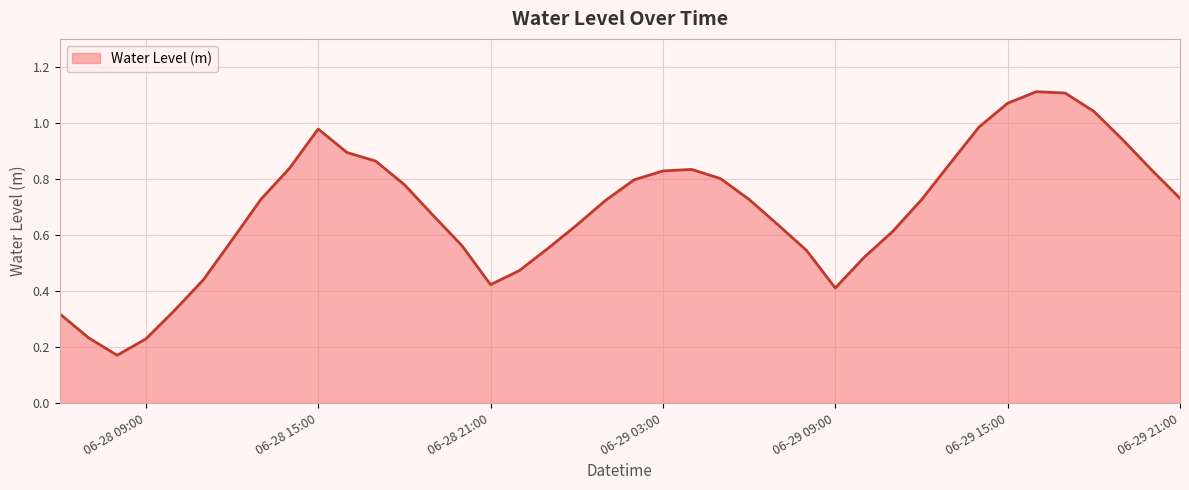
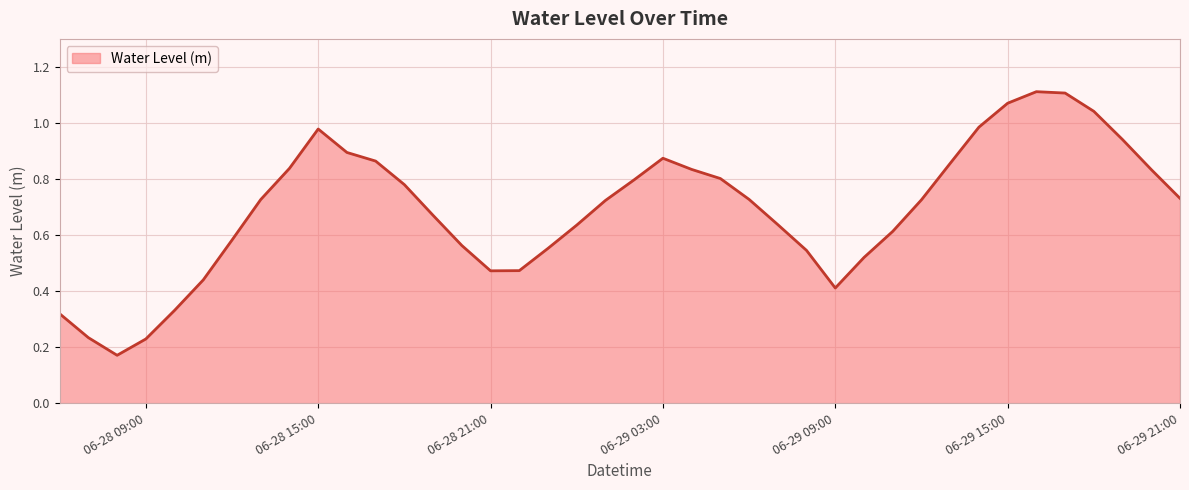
06-28 21:00: 0.42 -> 0.47
06-29 03:00: 0.83 -> 0.87
